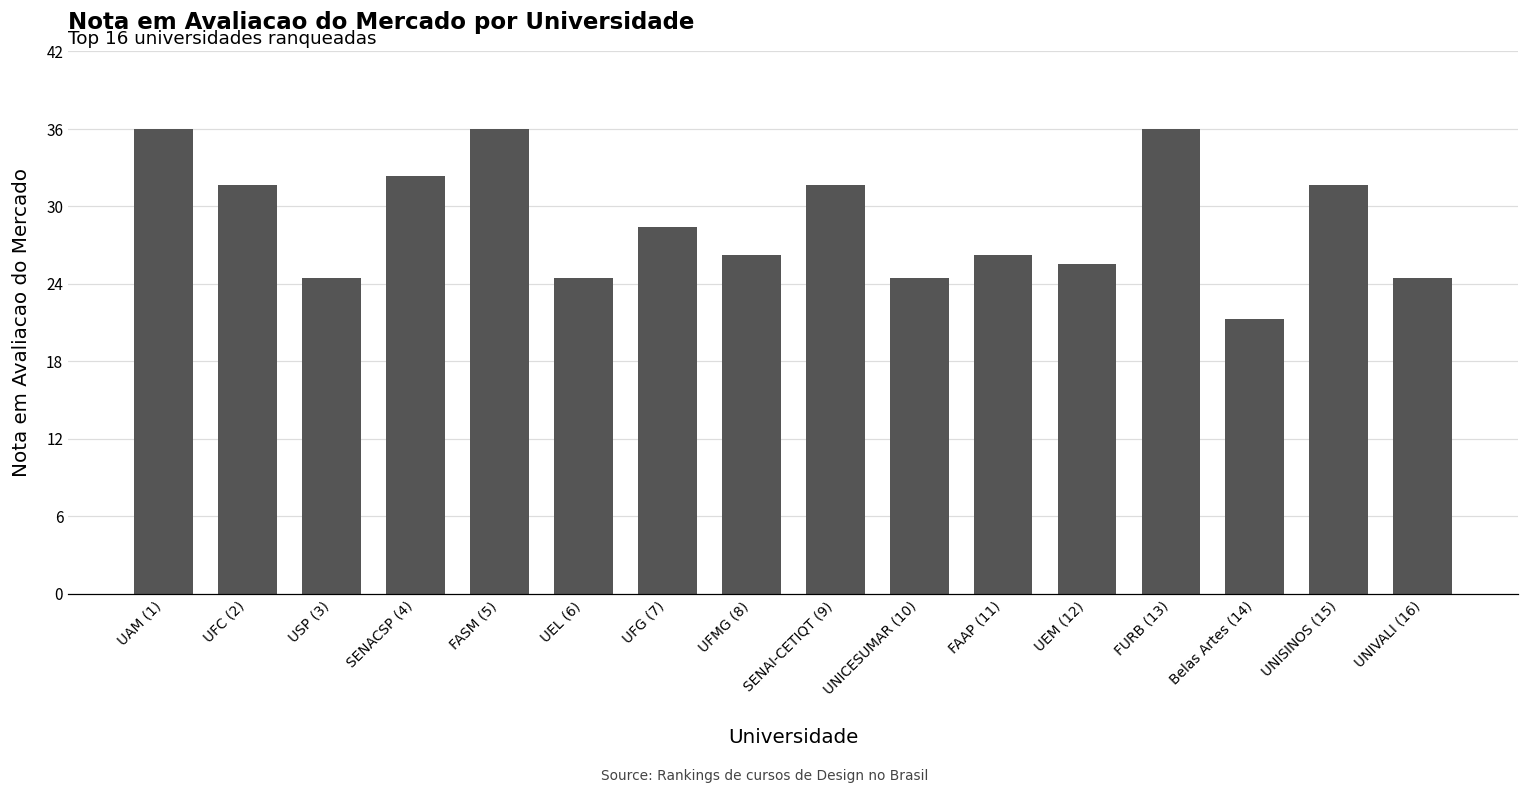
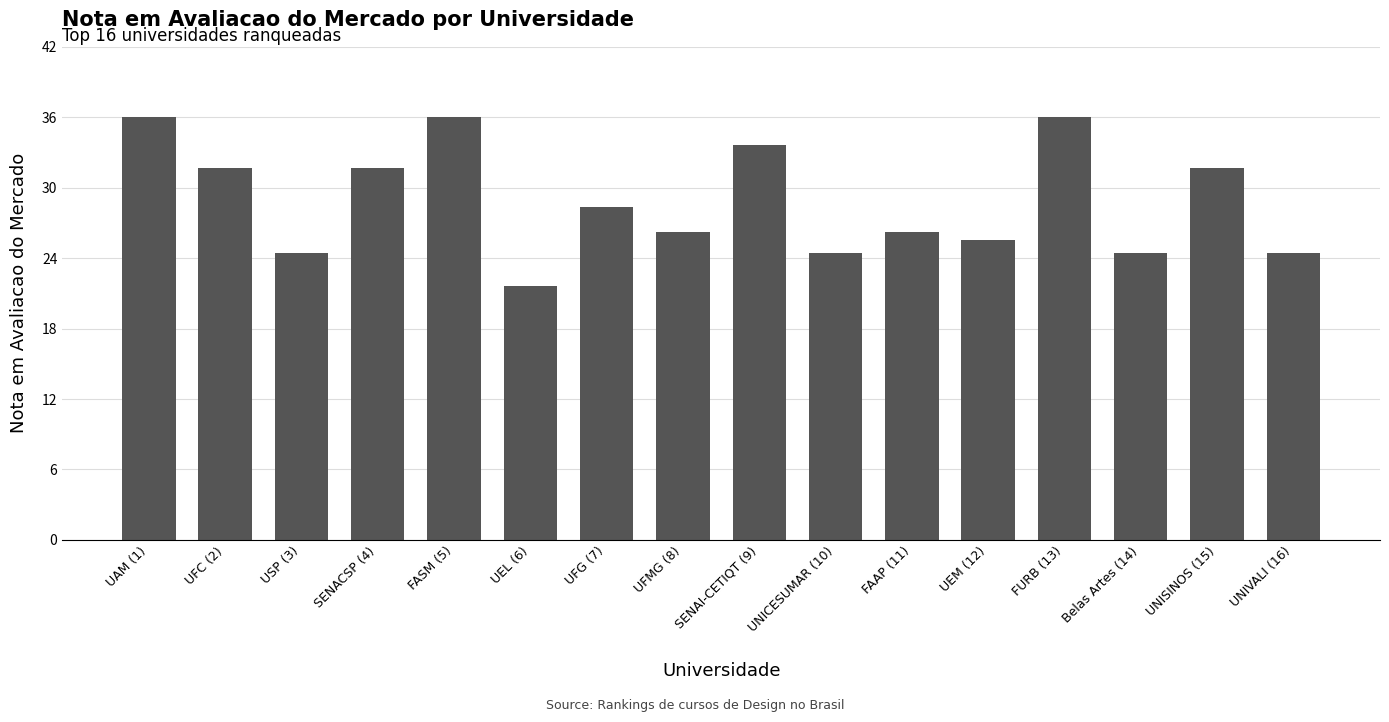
SENACSP (4): 32.4 -> 31.7
UEL (6): 24.5 -> 21.7
SENAI-CETIQT (9): 31.7 -> 33.6
Belas Artes (14): 21.3 -> 24.5
